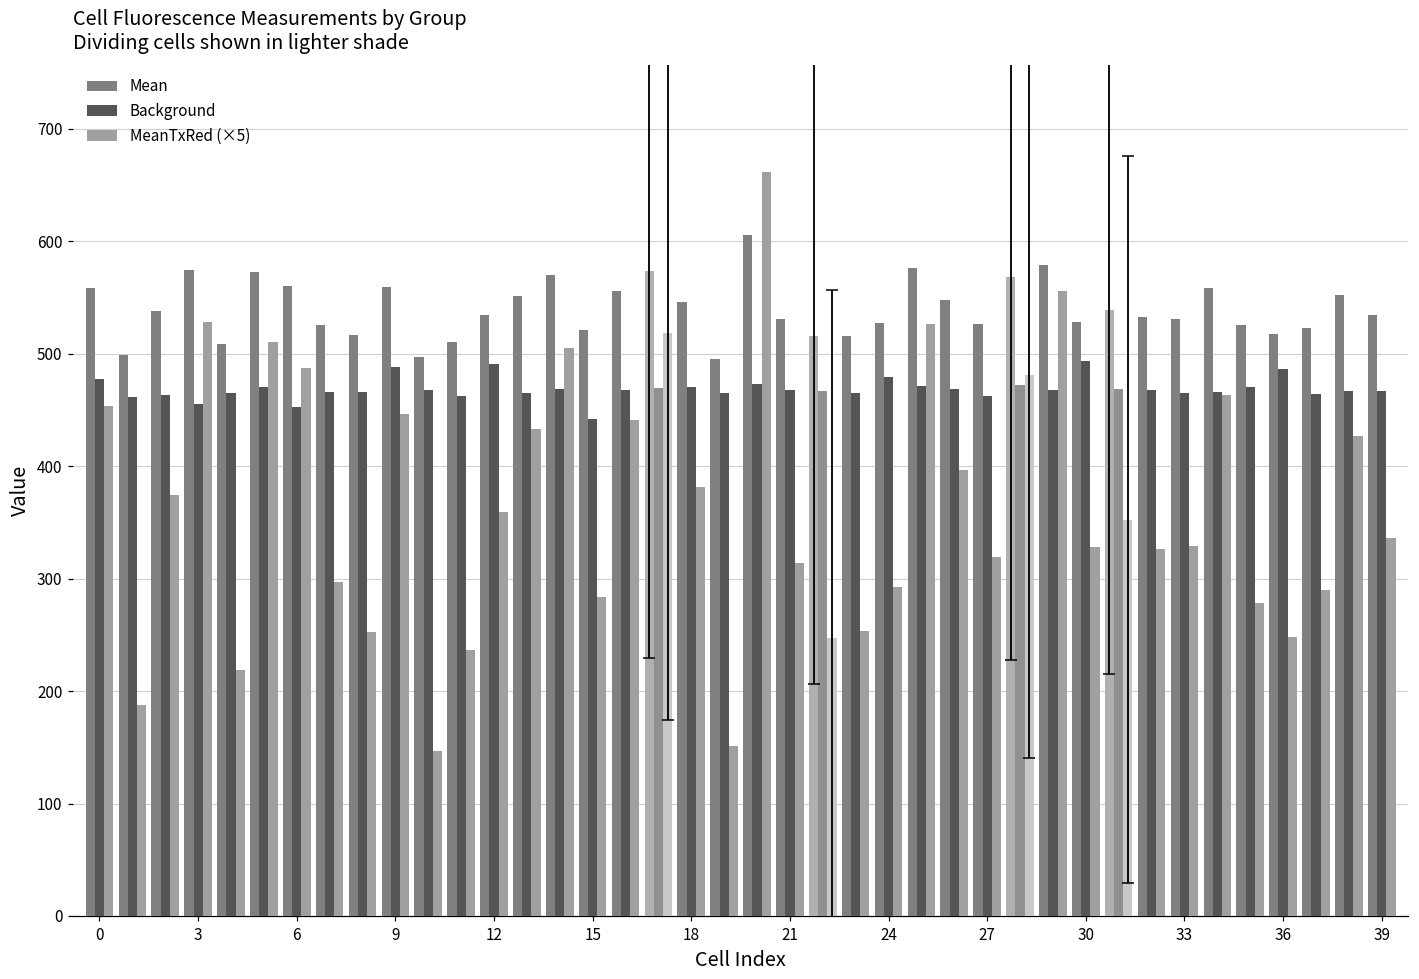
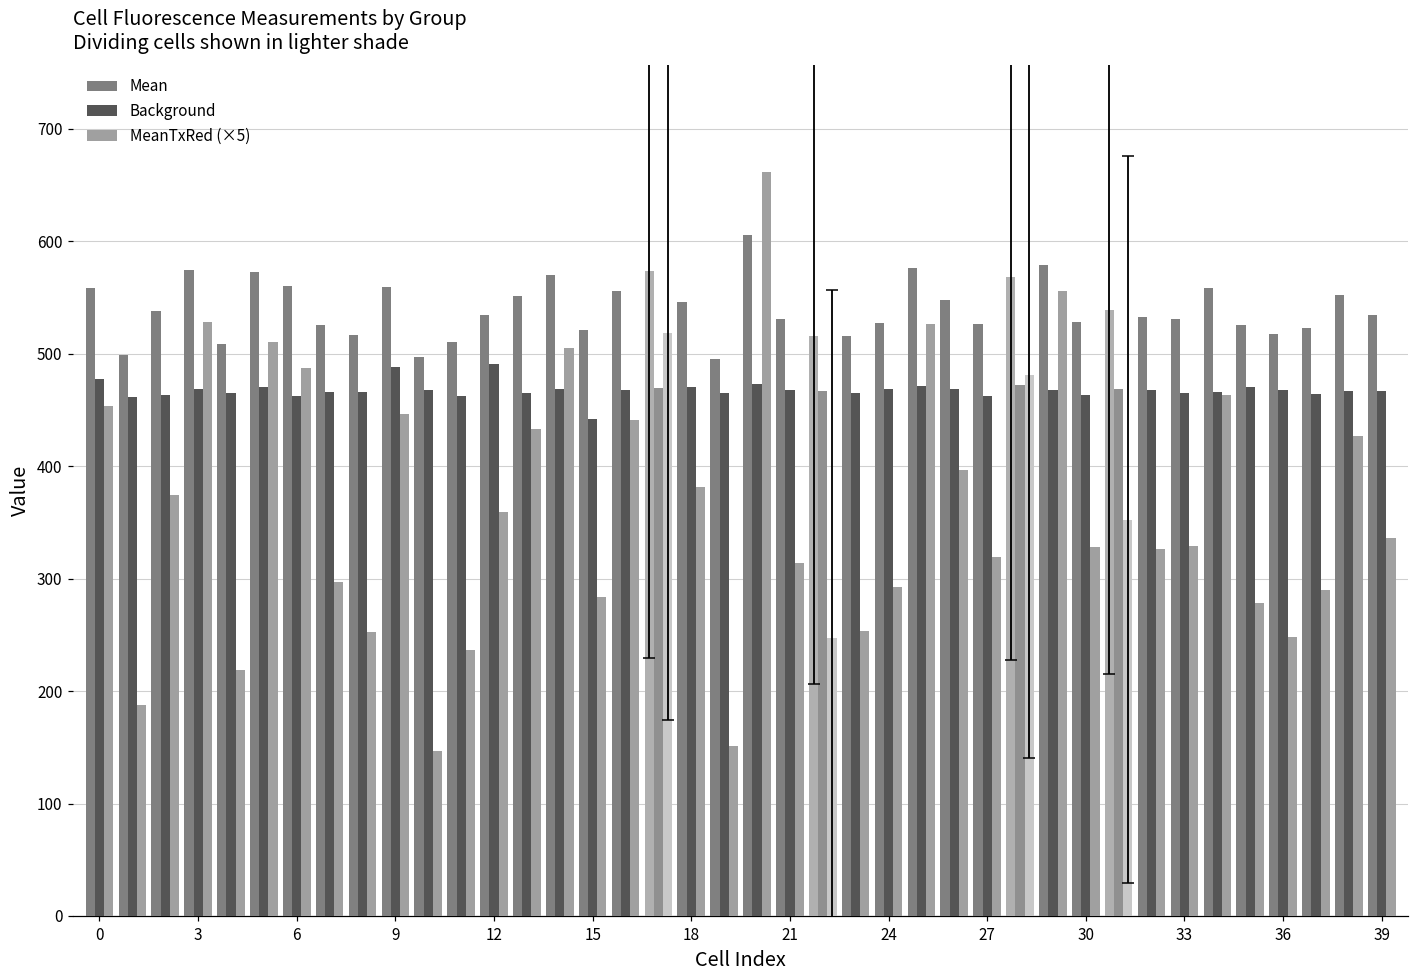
Background, 3: 455 -> 468
Background, 6: 453 -> 463
Background, 24: 479 -> 469
Background, 30: 494 -> 463
Background, 36: 486 -> 468
